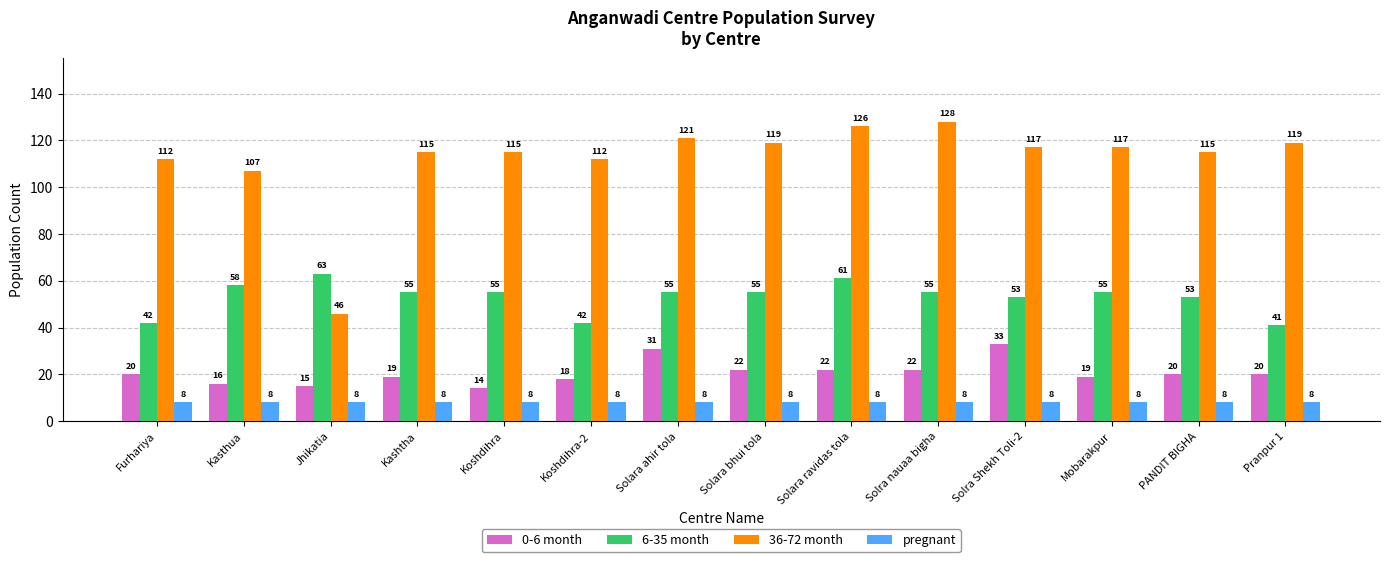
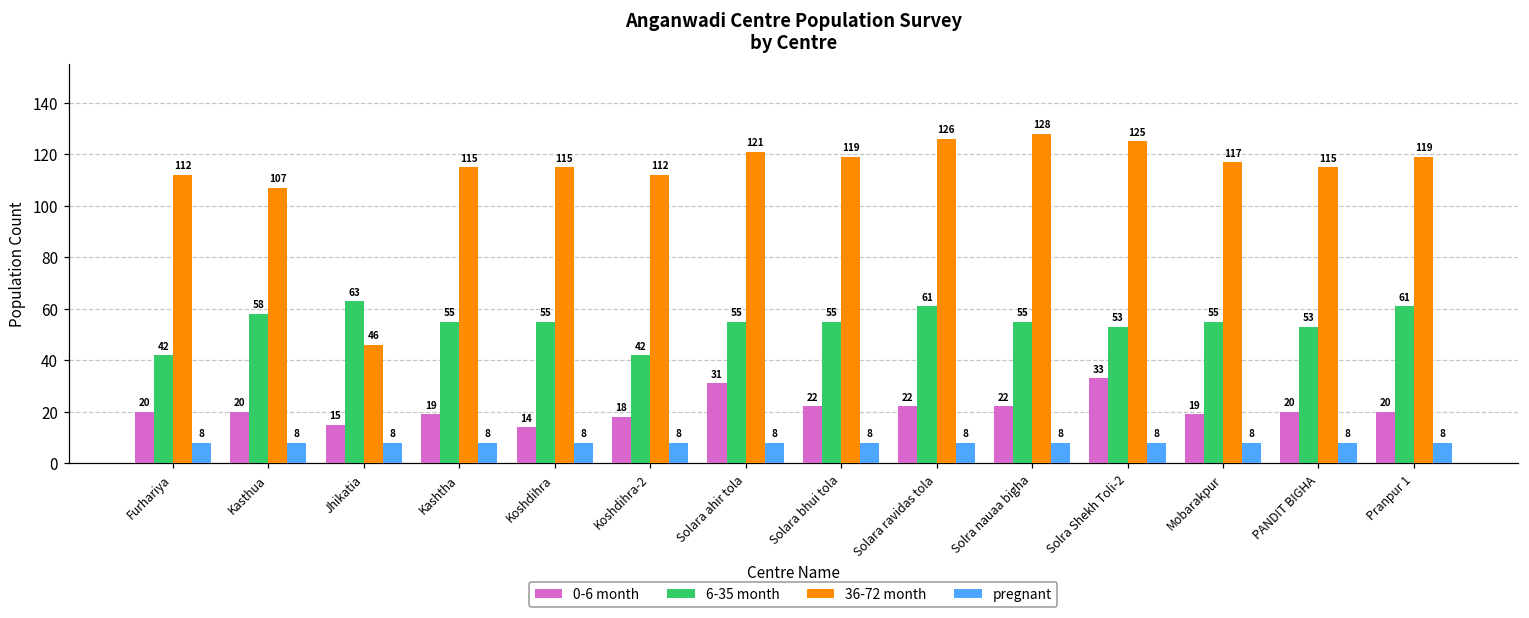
0-6 month, Kasthua: 16 -> 20
36-72 month, Solra Shekh Toli-2: 117 -> 125
6-35 month, Pranpur 1: 41 -> 61
